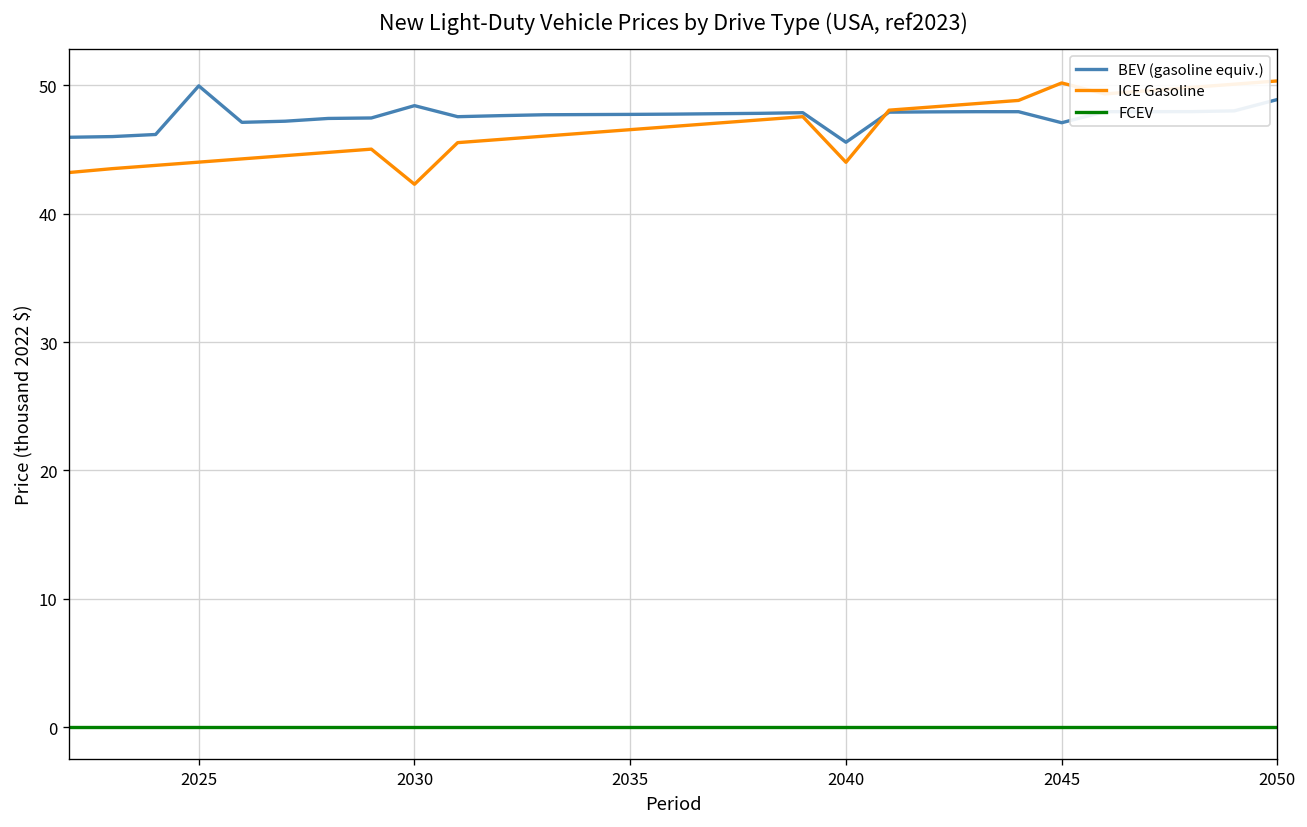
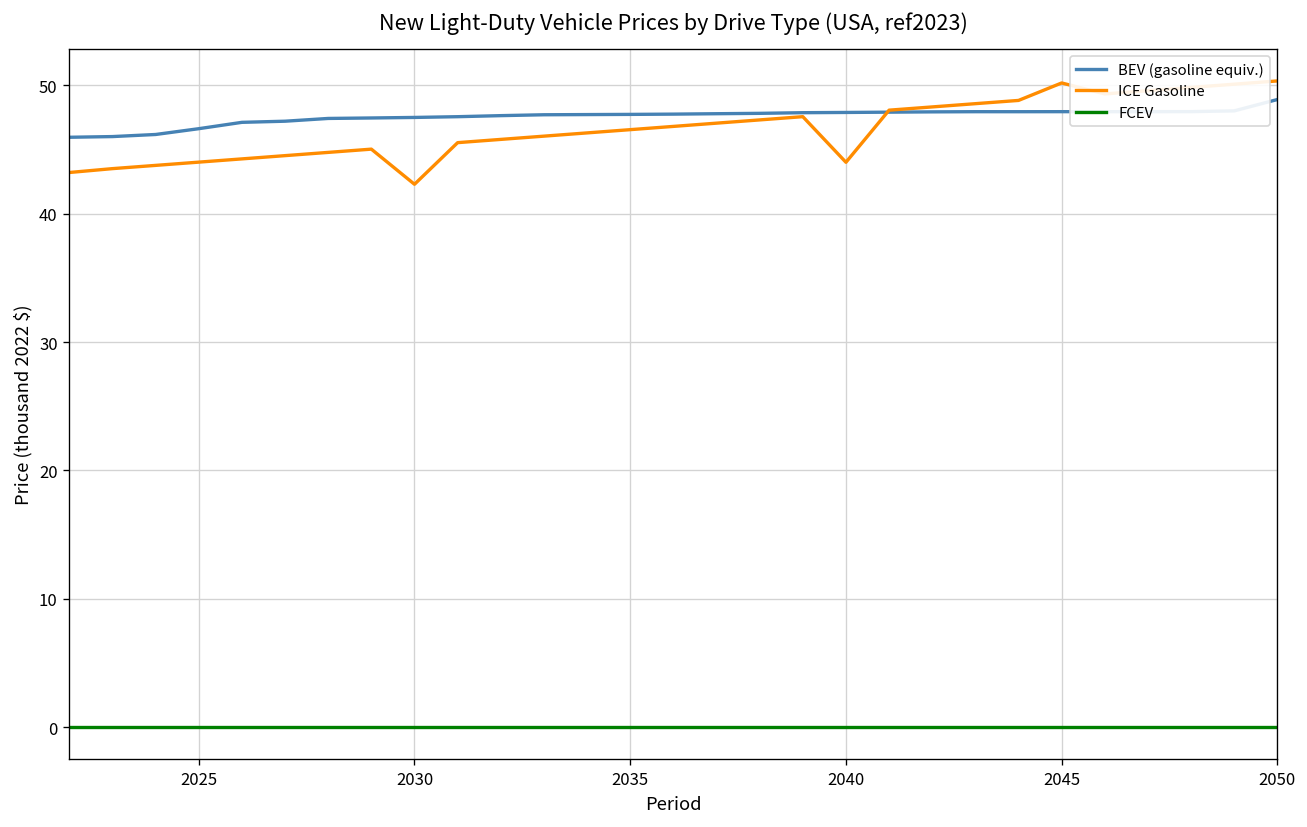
BEV (gasoline equiv.), 2025: 50.0 -> 46.6
BEV (gasoline equiv.), 2030: 48.4 -> 47.5
BEV (gasoline equiv.), 2040: 45.6 -> 47.9
BEV (gasoline equiv.), 2045: 47.1 -> 47.9
